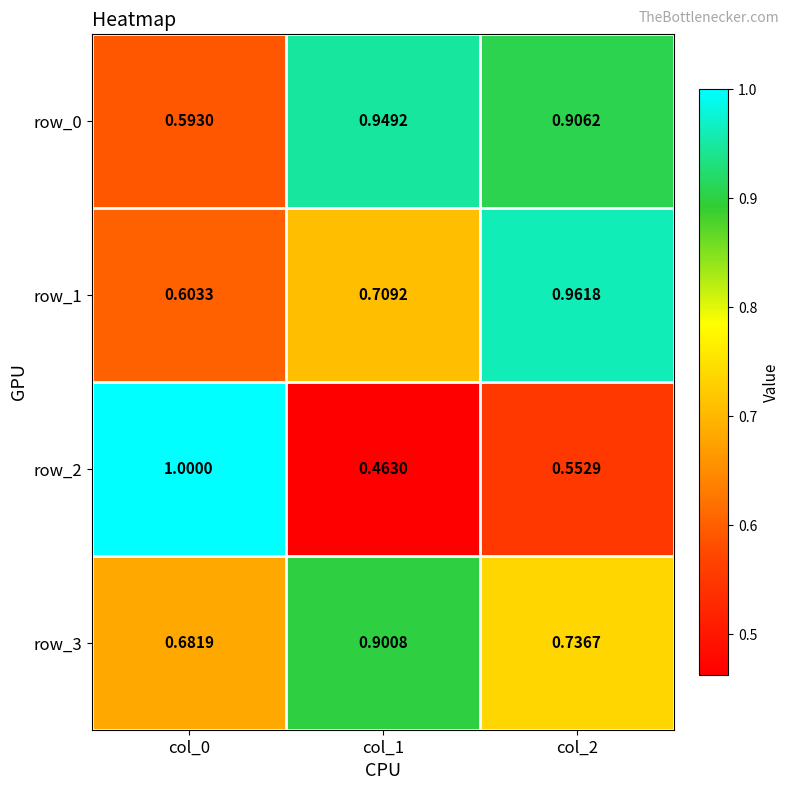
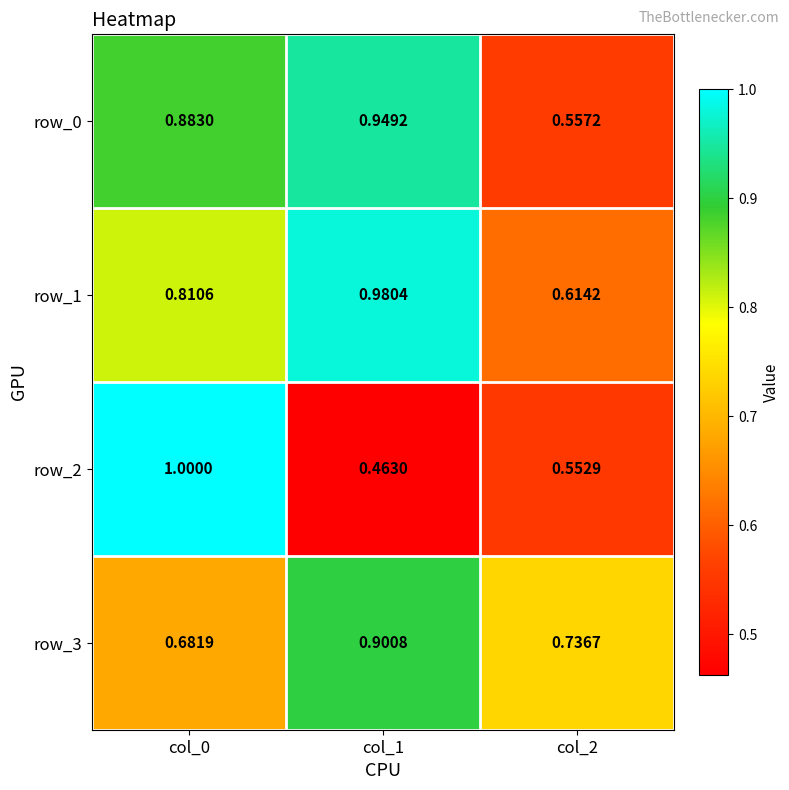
row_0, col_0: 0.5930 -> 0.8830
row_0, col_2: 0.9062 -> 0.5572
row_1, col_0: 0.6033 -> 0.8106
row_1, col_1: 0.7092 -> 0.9804
row_1, col_2: 0.9618 -> 0.6142
